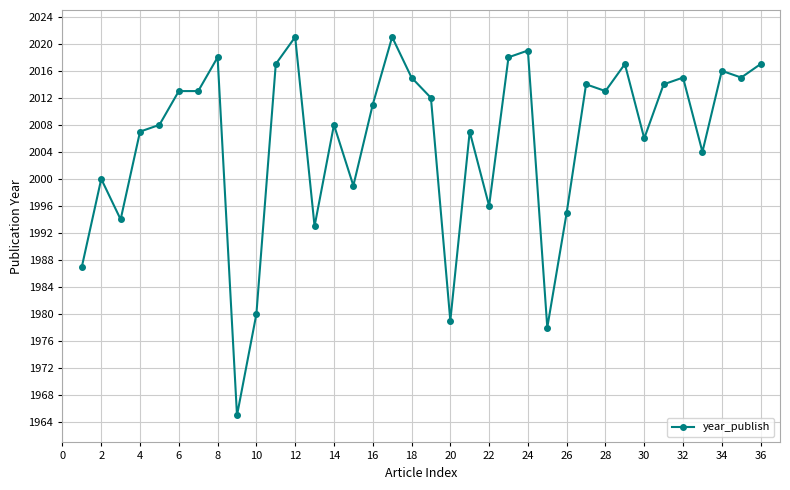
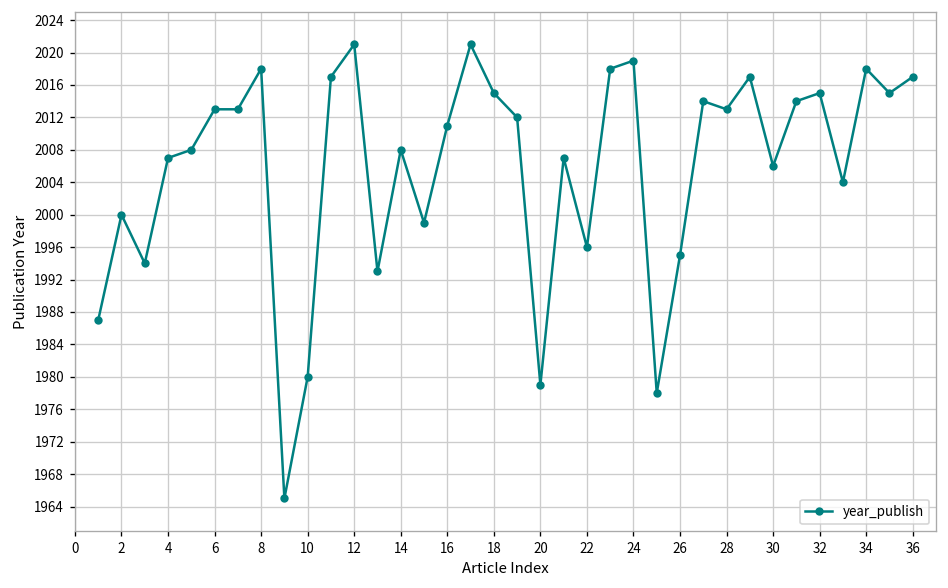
34: 2016 -> 2018
